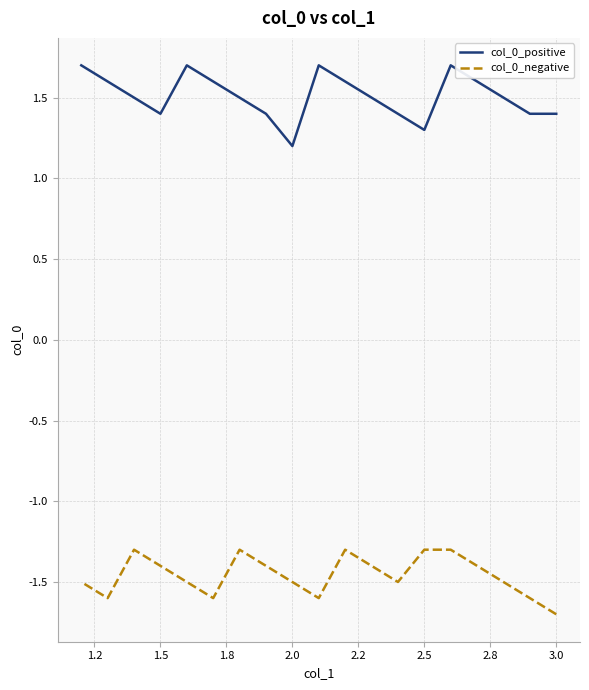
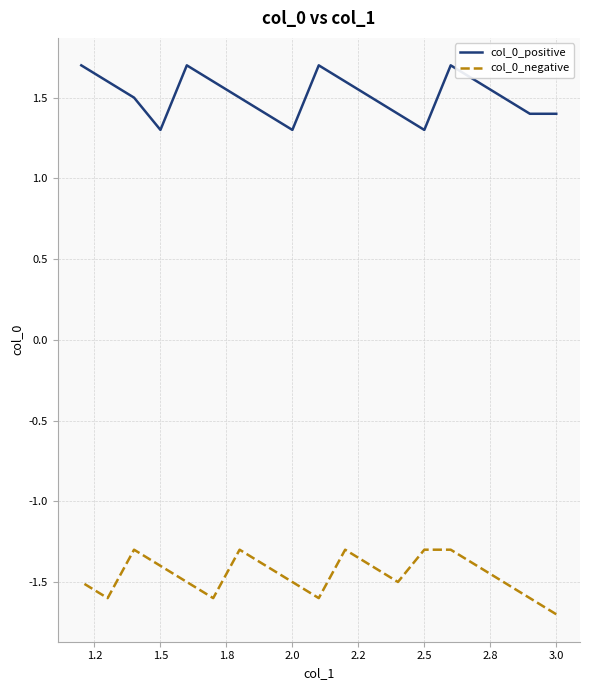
col_0_positive, 1.5: 1.4 -> 1.3
col_0_positive, 2.0: 1.2 -> 1.3
